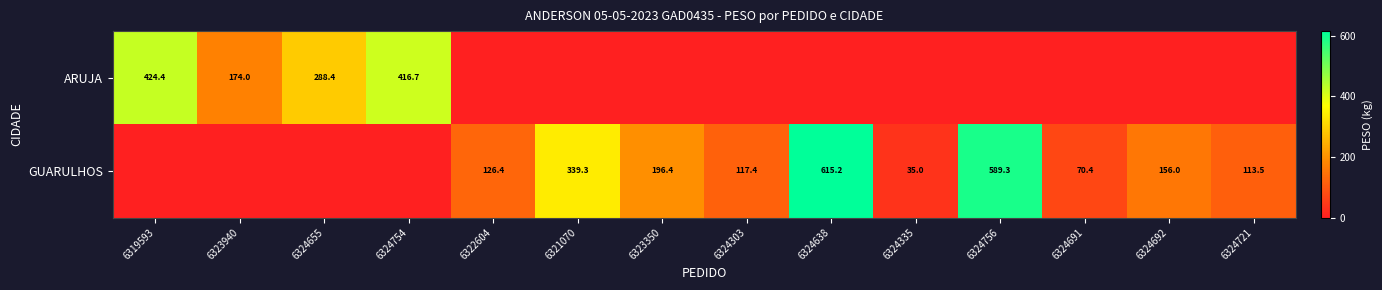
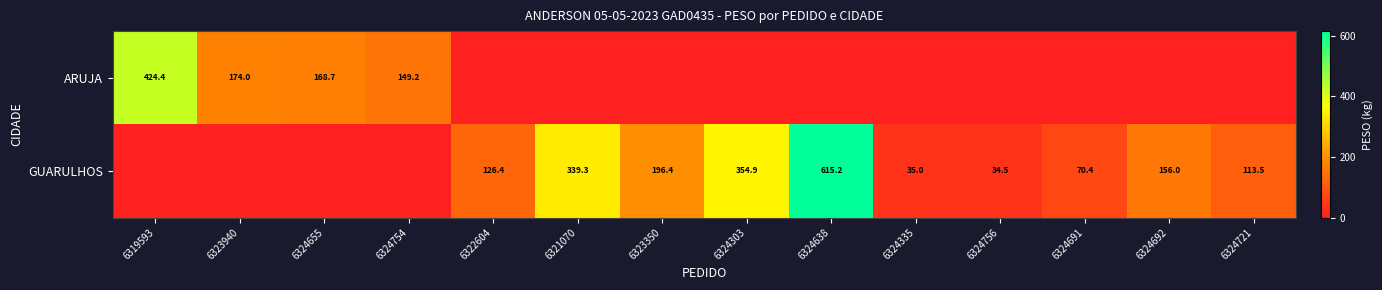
ARUJA, 6324655: 288.4 -> 168.7
ARUJA, 6324754: 416.7 -> 149.2
GUARULHOS, 6324303: 117.4 -> 354.9
GUARULHOS, 6324756: 589.3 -> 34.5
